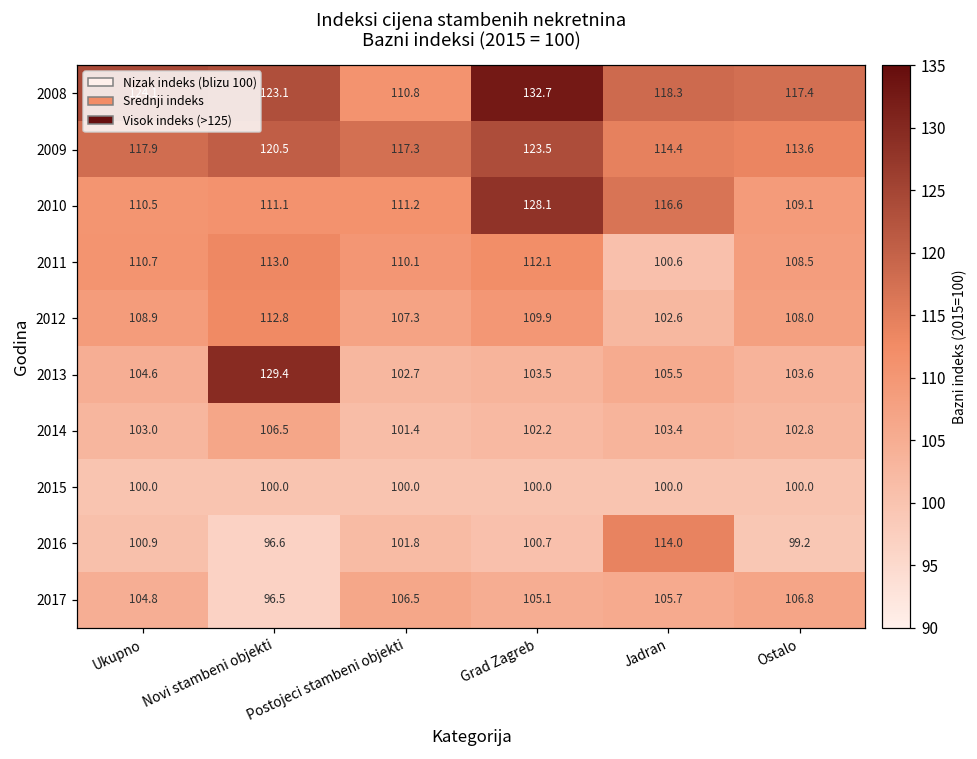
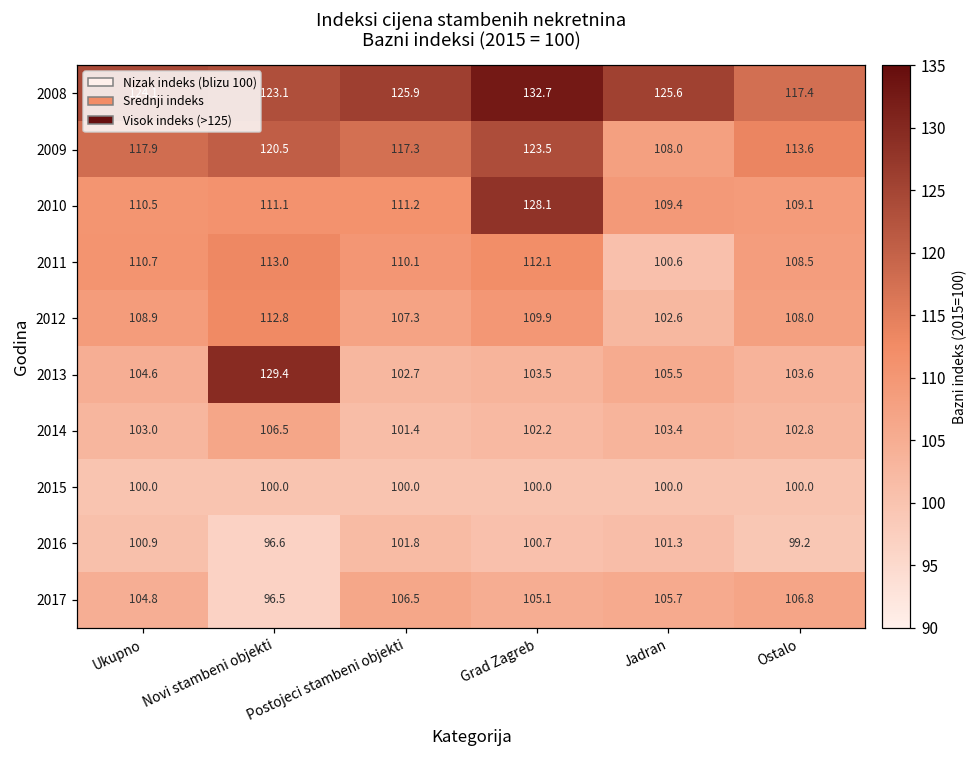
2008, Postojeci stambeni objekti: 110.8 -> 125.9
2008, Jadran: 118.3 -> 125.6
2009, Jadran: 114.4 -> 108.0
2010, Jadran: 116.6 -> 109.4
2016, Jadran: 114.0 -> 101.3
